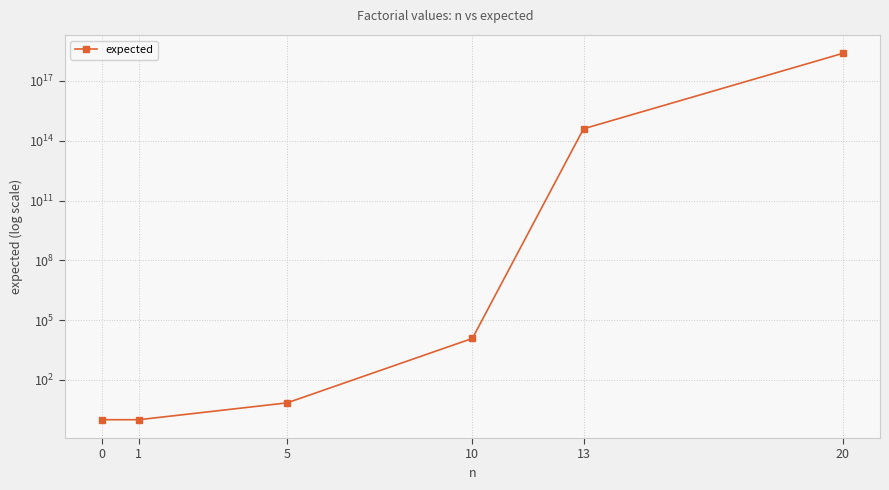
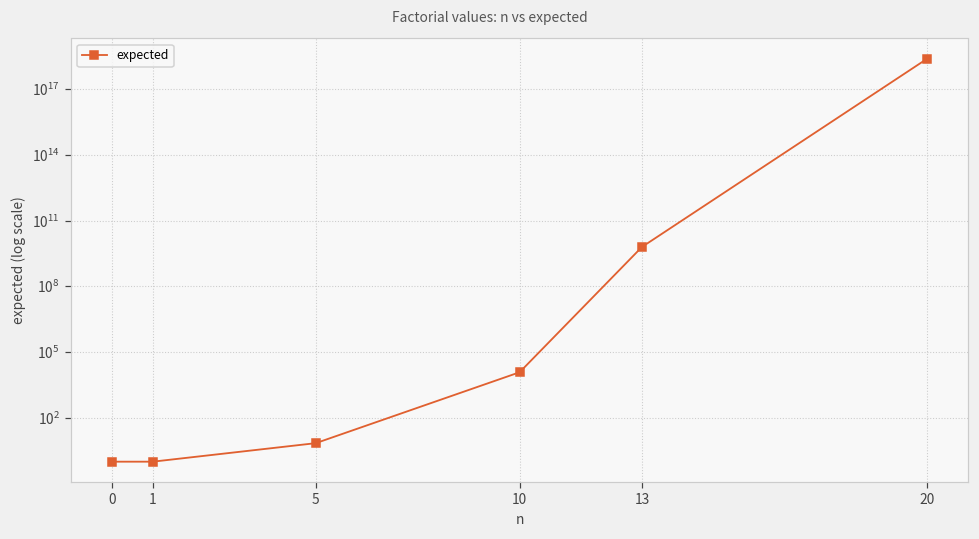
13: 400000000000000 -> 6000000000
